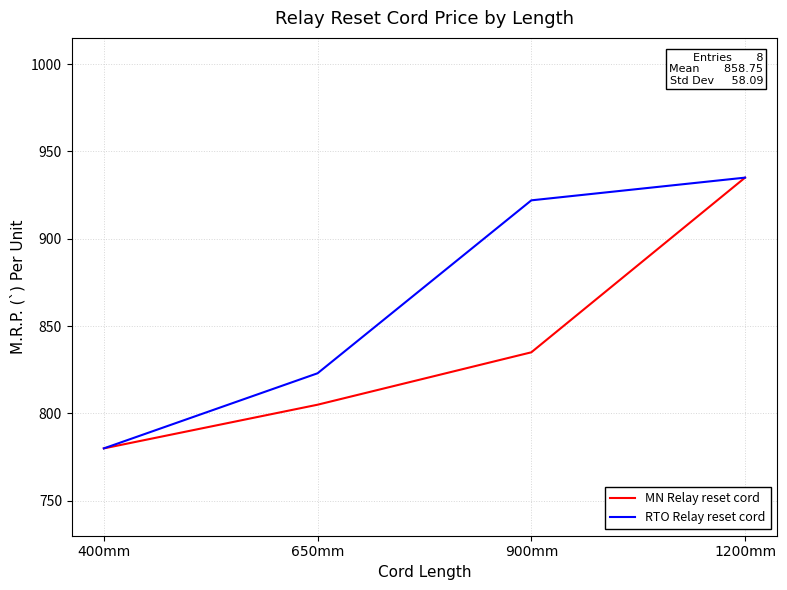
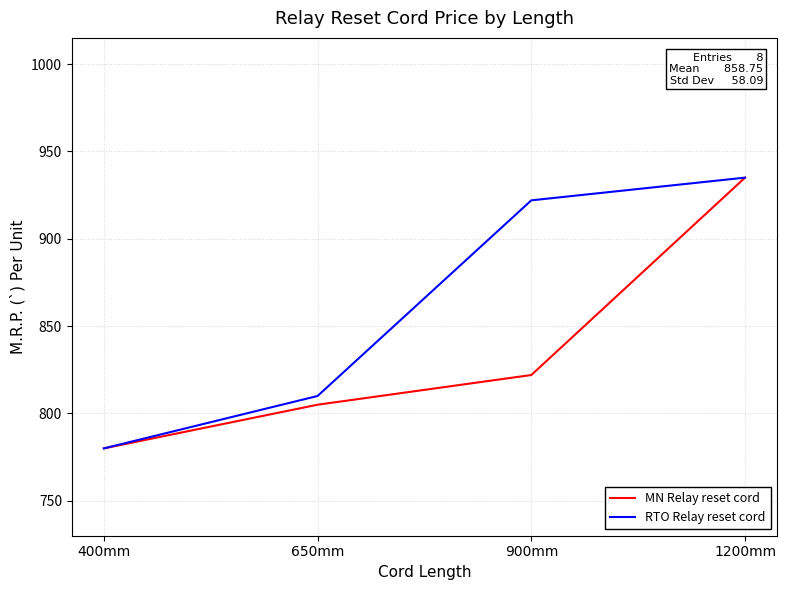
RTO Relay reset cord, 650mm: 823 -> 810
MN Relay reset cord, 900mm: 835 -> 822
